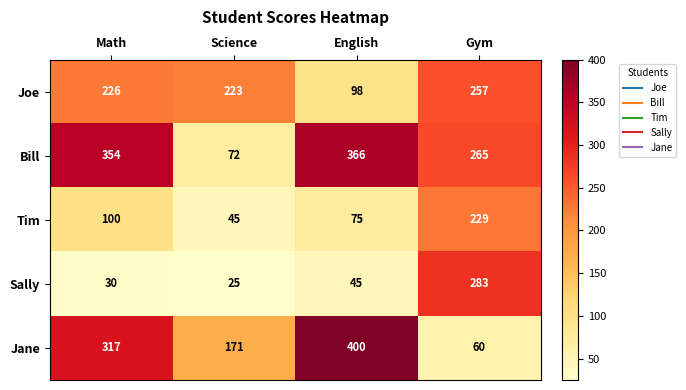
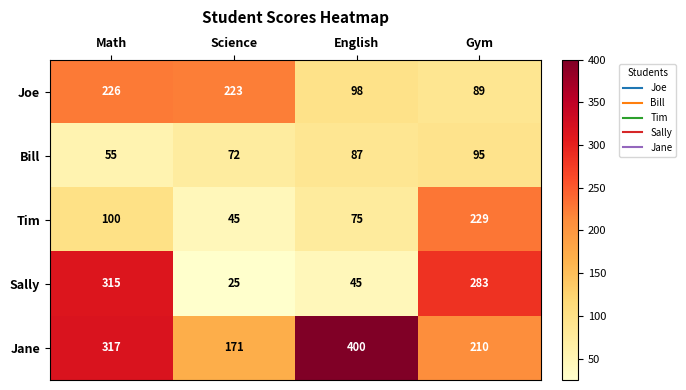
Joe, Gym: 257 -> 89
Bill, Math: 354 -> 55
Bill, English: 366 -> 87
Bill, Gym: 265 -> 95
Sally, Math: 30 -> 315
Jane, Gym: 60 -> 210
